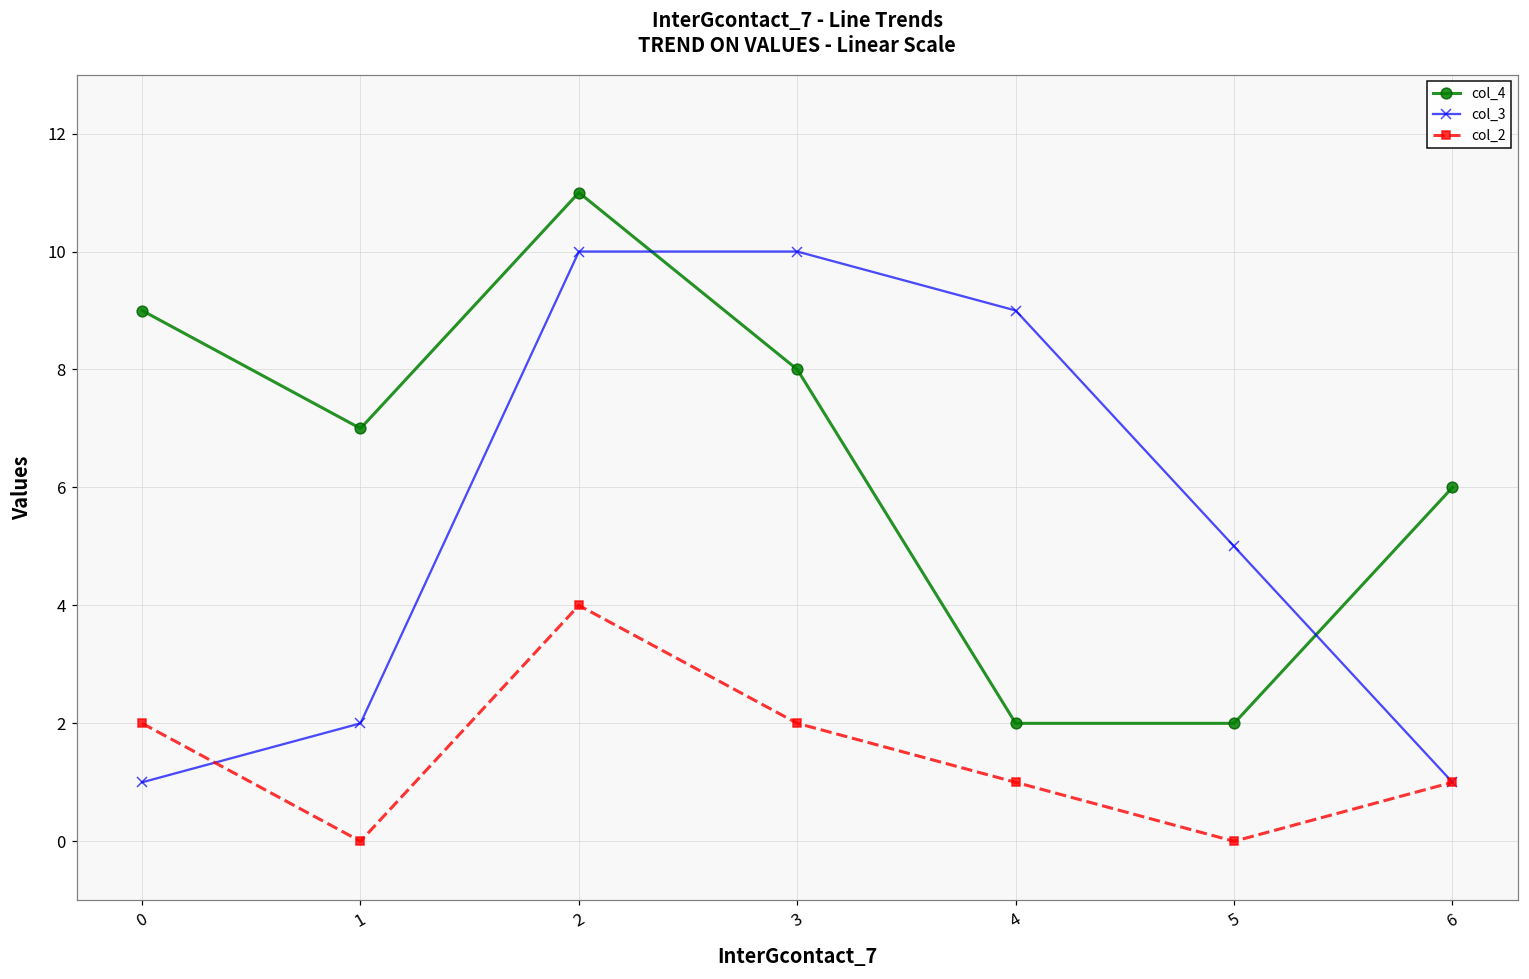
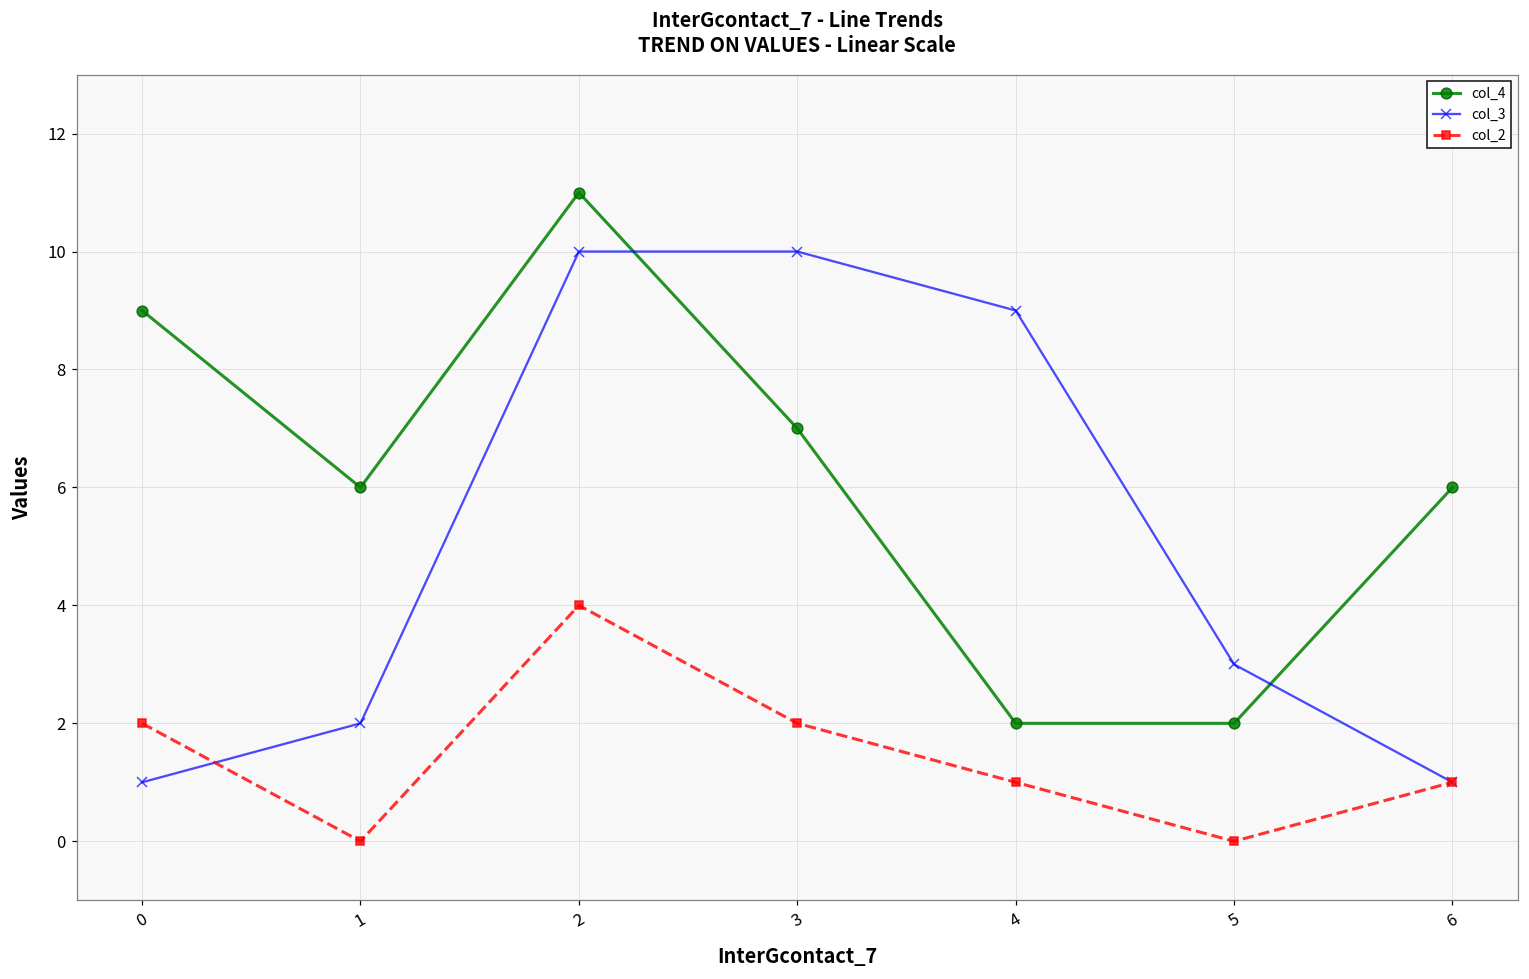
col_4, 1: 7 -> 6
col_4, 3: 8 -> 7
col_3, 5: 5 -> 3
